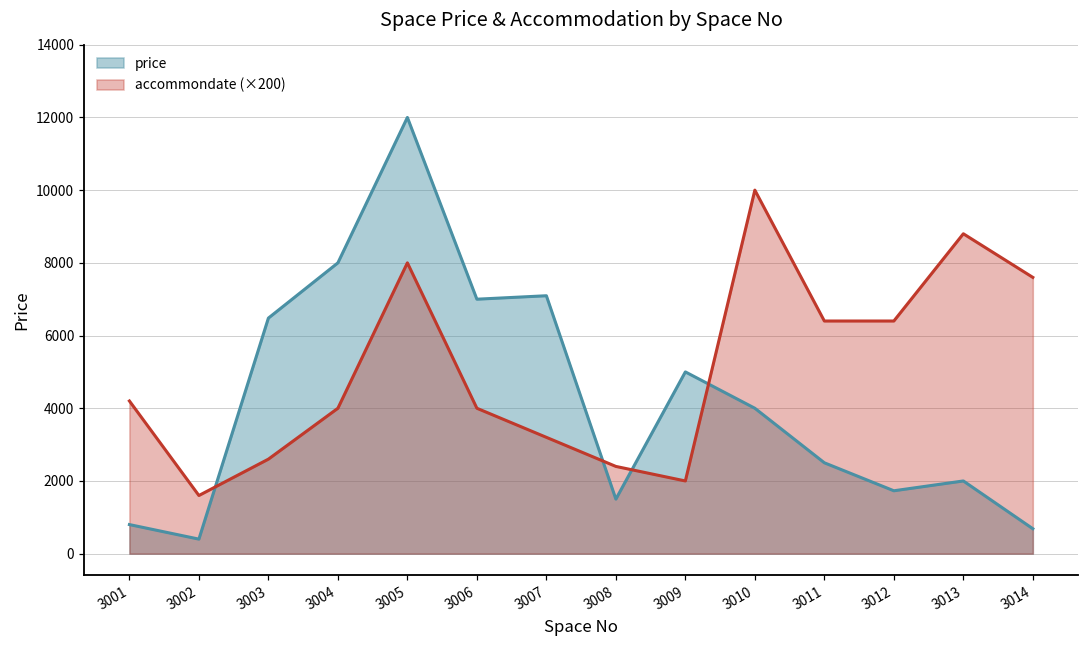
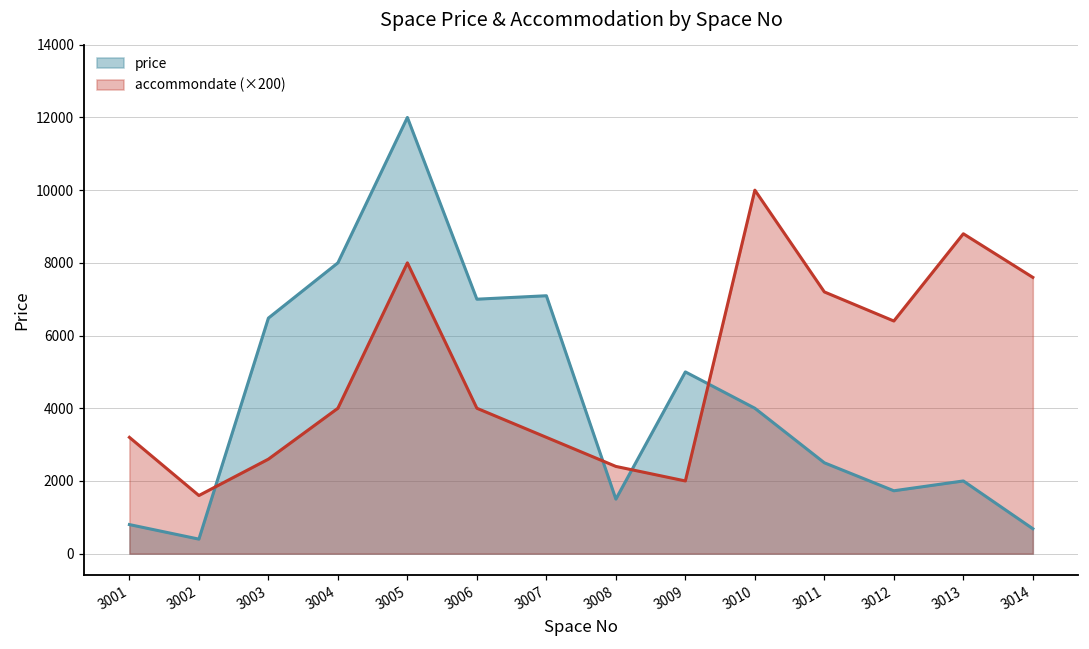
accommondate (×200), 3001: 4200 -> 3200
accommondate (×200), 3011: 6400 -> 7200
